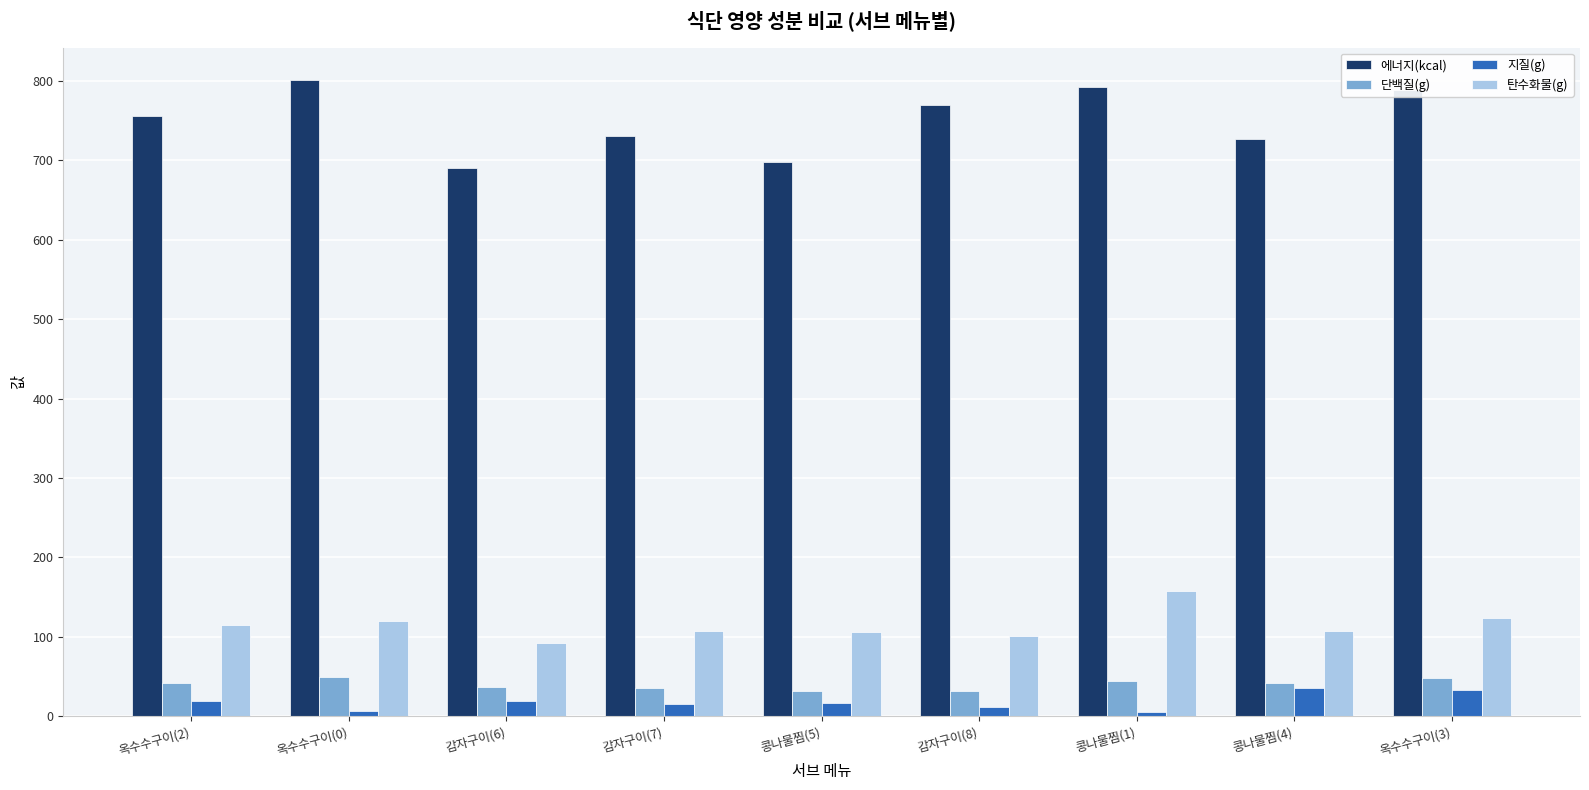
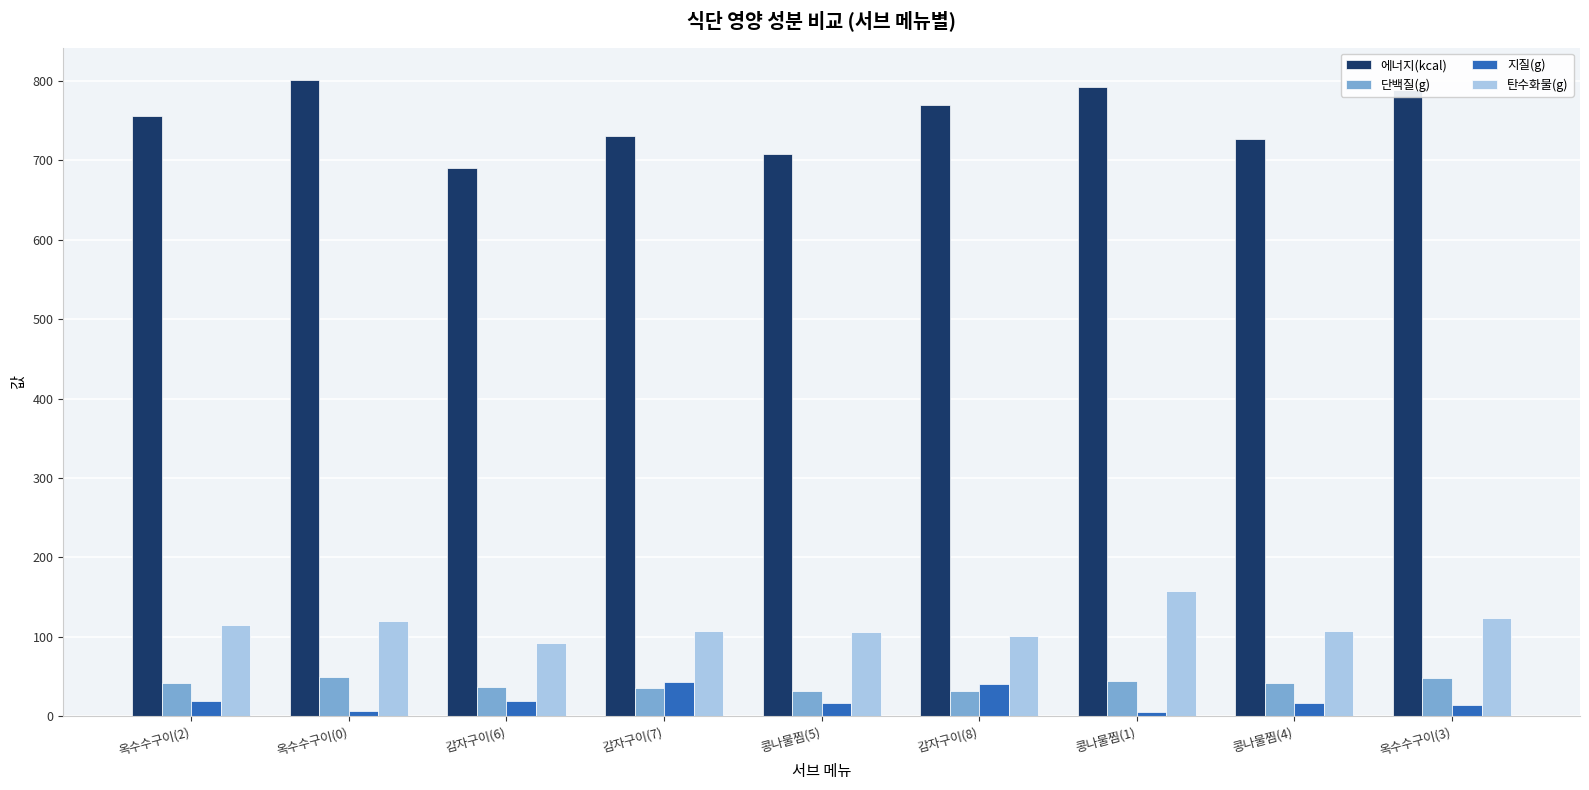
지질(g), 감자구이(7): 20 -> 40
에너지(kcal), 콩나물찜(5): 700 -> 710
지질(g), 감자구이(8): 10 -> 40
지질(g), 콩나물찜(4): 40 -> 20
지질(g), 옥수수구이(3): 30 -> 10
